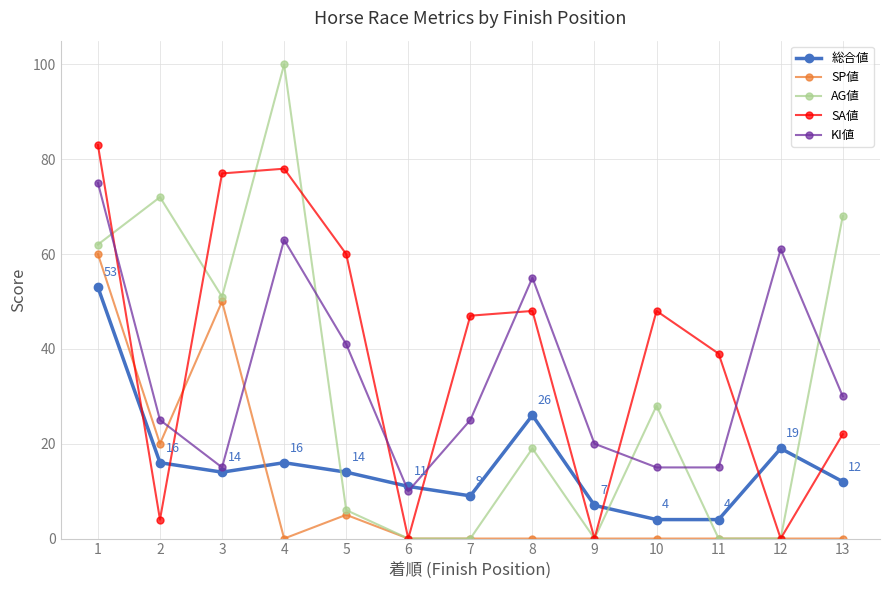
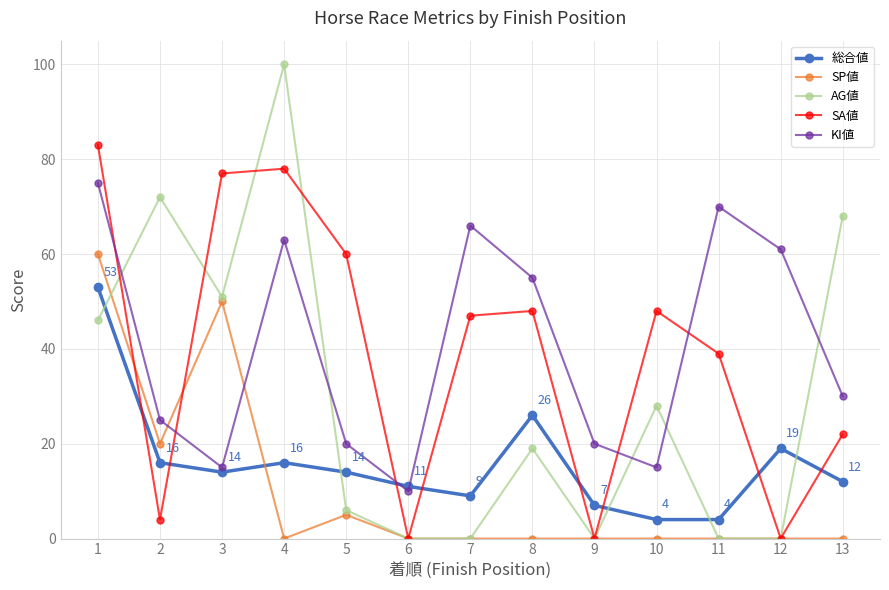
AG値, 1: 62 -> 46
KI値, 5: 41 -> 20
KI値, 7: 25 -> 66
KI値, 11: 15 -> 70
